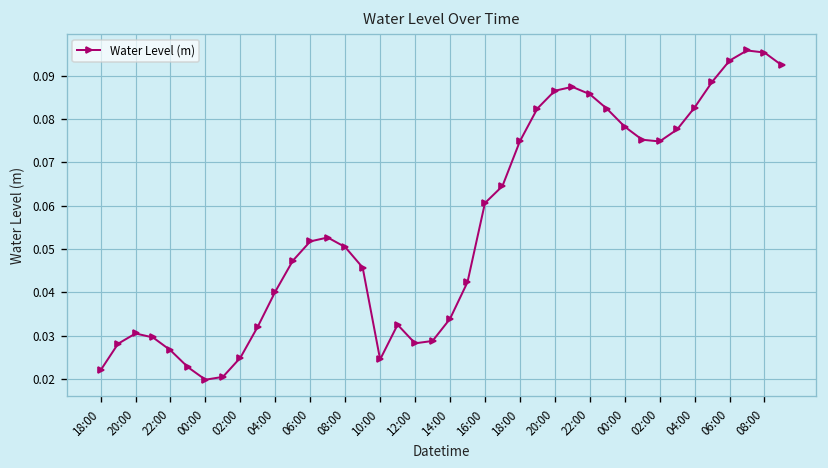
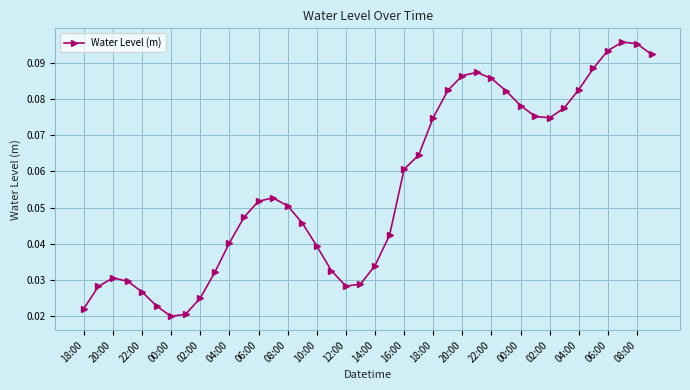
10:00: 0.025 -> 0.039
